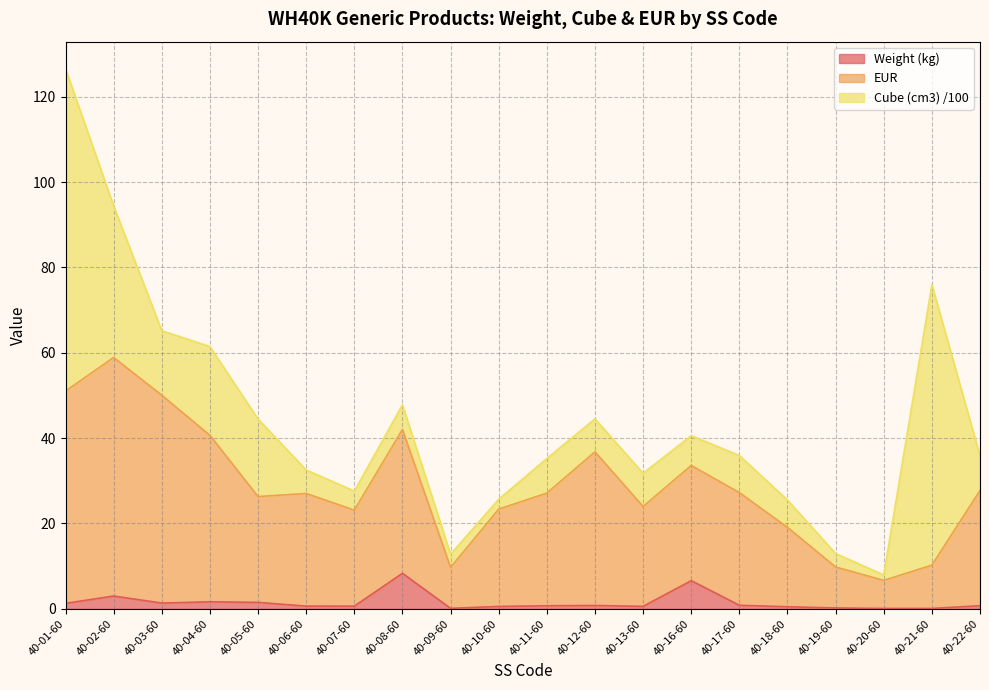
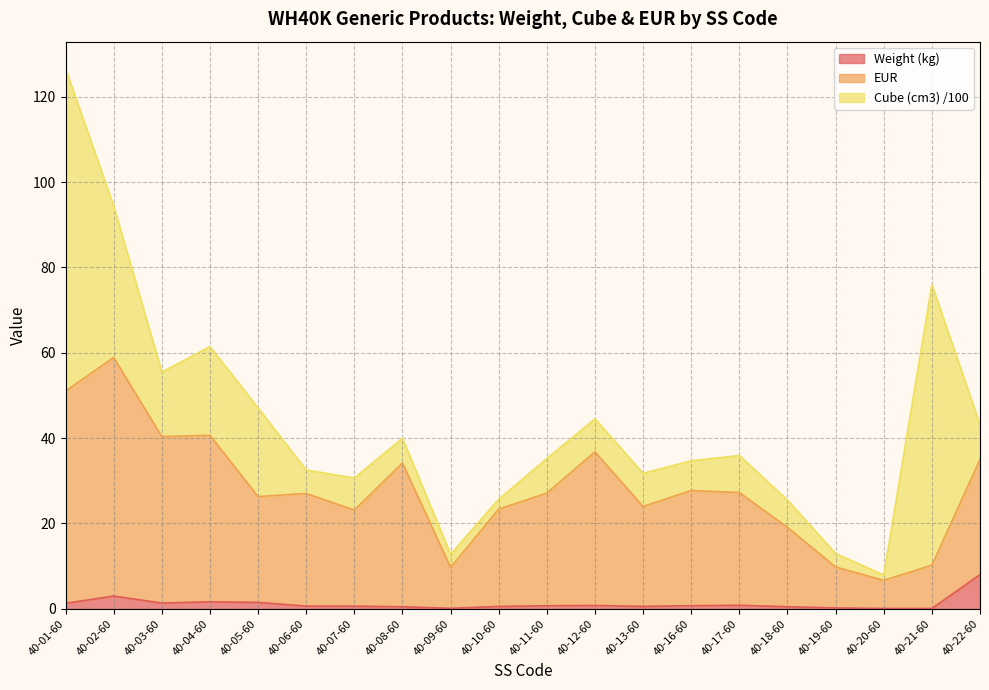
EUR, 40-03-60: 49 -> 39
Cube (cm3) /100, 40-05-60: 18 -> 21
Cube (cm3) /100, 40-07-60: 4 -> 8
Weight (kg), 40-08-60: 8 -> 0
Weight (kg), 40-16-60: 7 -> 1
Weight (kg), 40-22-60: 1 -> 8
